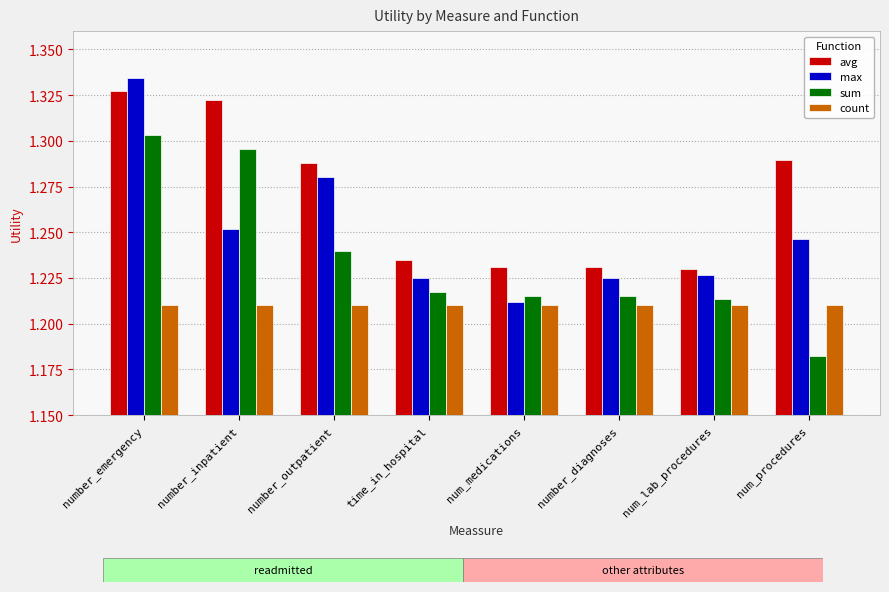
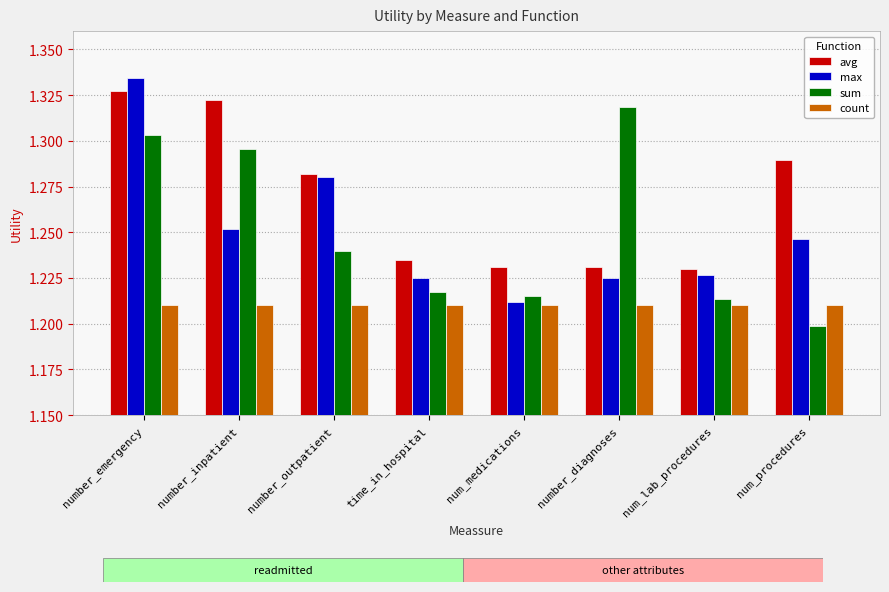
avg, number_outpatient: 1.288 -> 1.282
sum, number_diagnoses: 1.215 -> 1.319
sum, num_procedures: 1.182 -> 1.198
